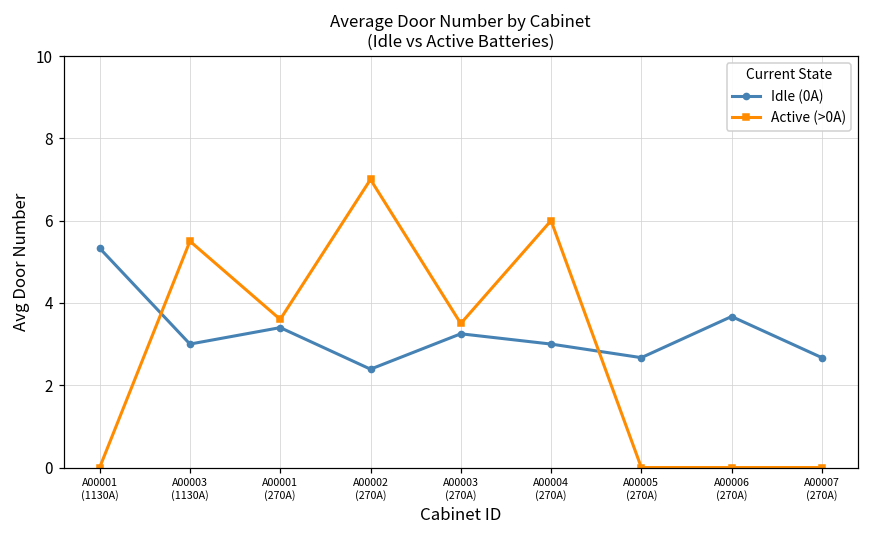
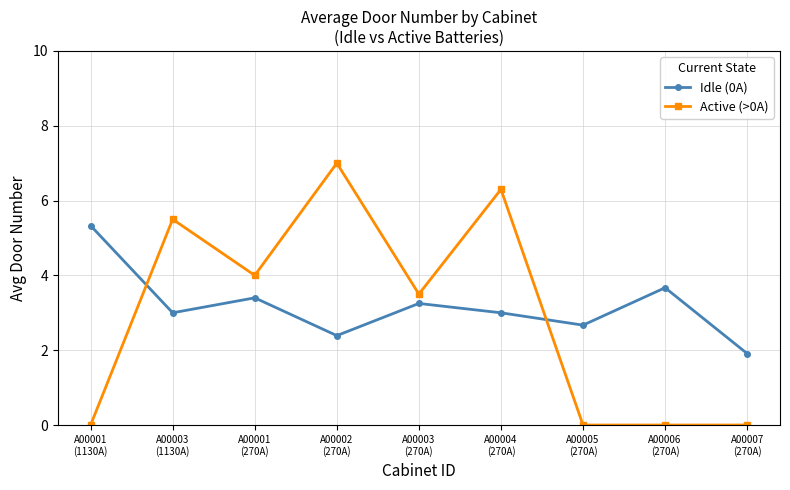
Active (>0A), A00001 (270A): 3.6 -> 4.0
Active (>0A), A00004 (270A): 6.0 -> 6.3
Idle (0A), A00007 (270A): 2.7 -> 1.9
